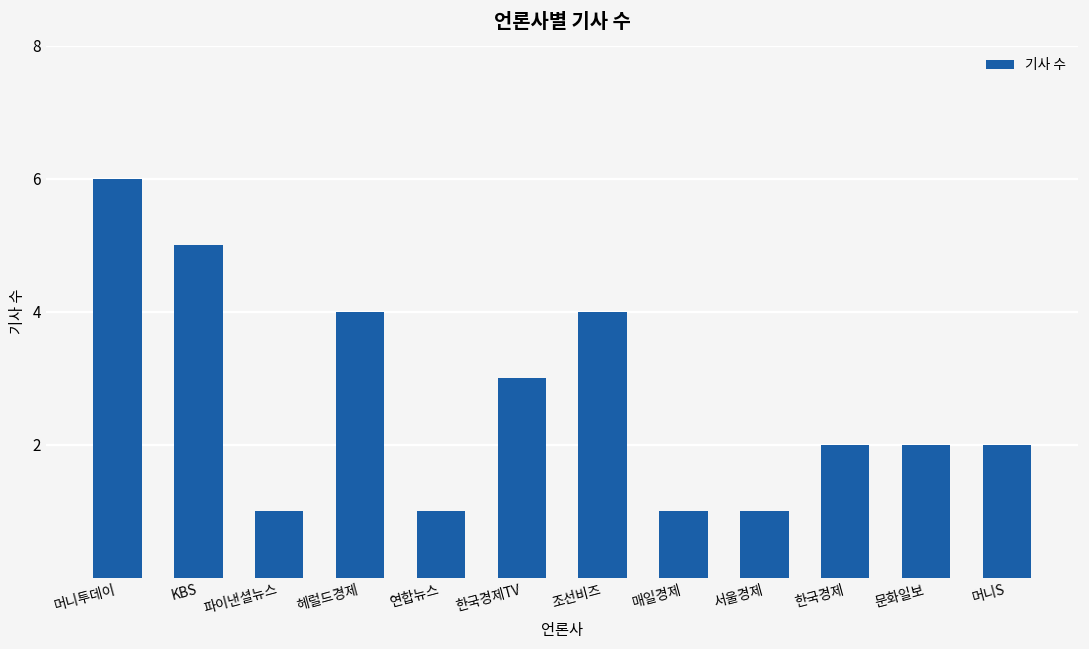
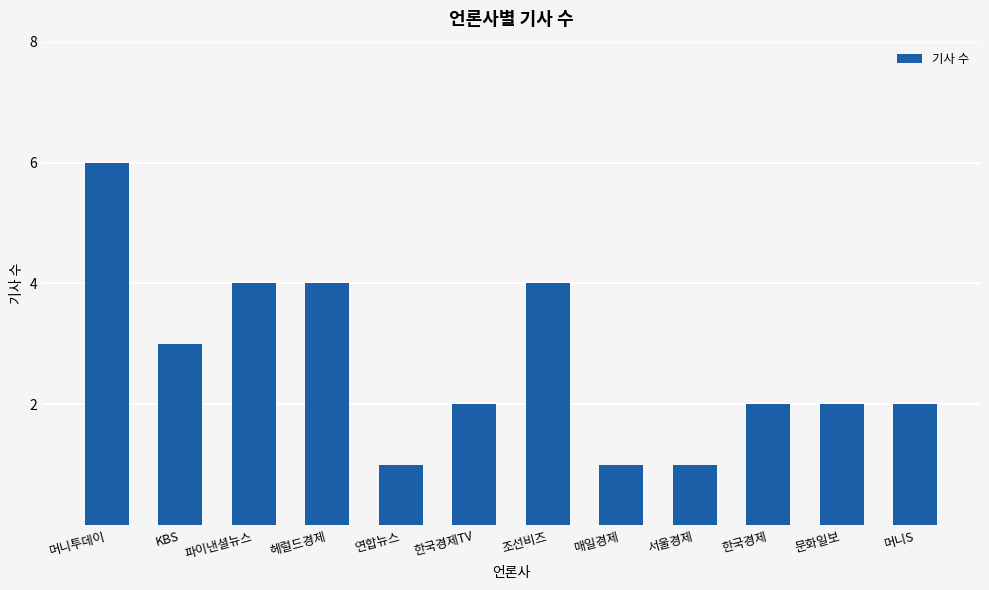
KBS: 5 -> 3
파이낸셜뉴스: 1 -> 4
한국경제TV: 3 -> 2
